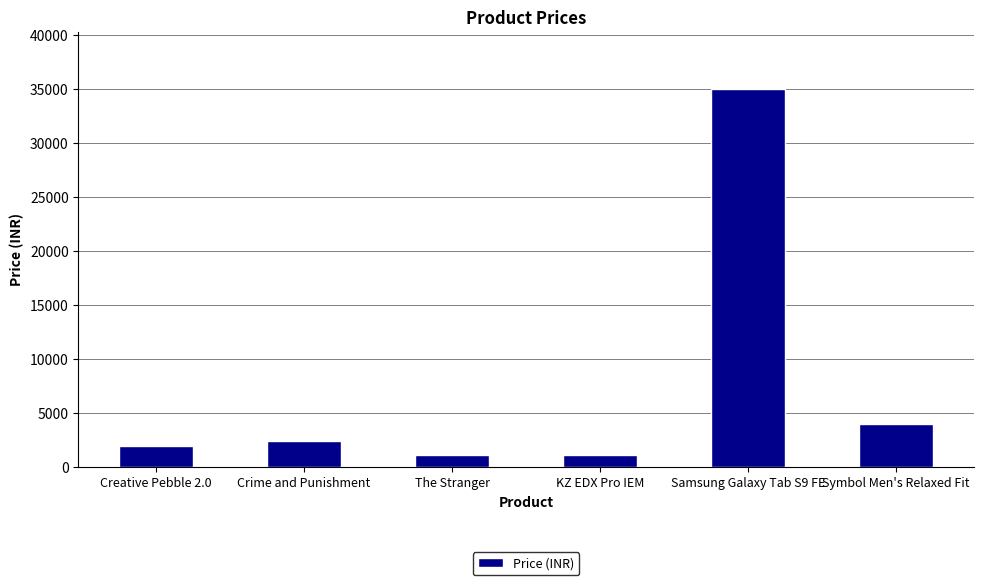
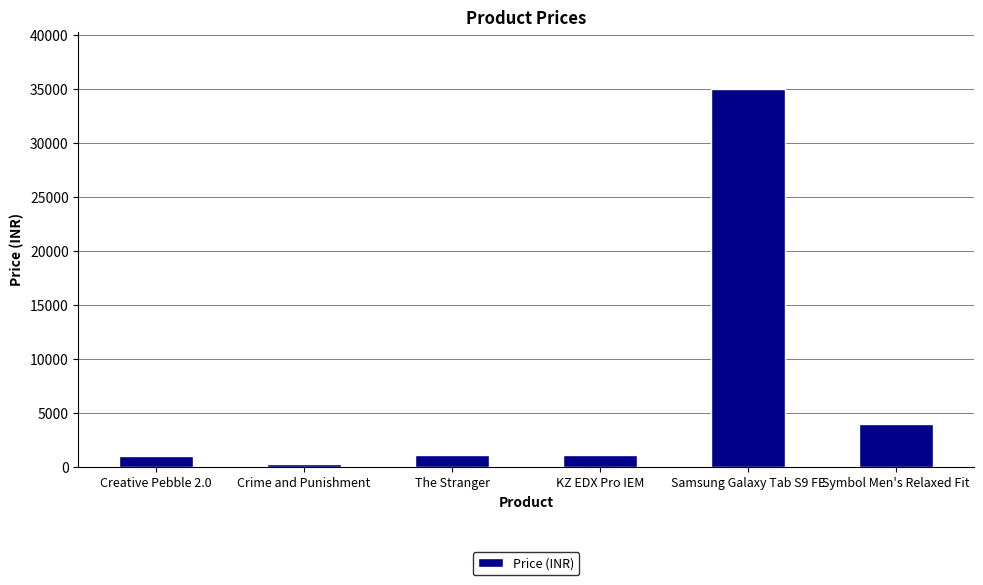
Creative Pebble 2.0: 2000 -> 1100
Crime and Punishment: 2500 -> 300
